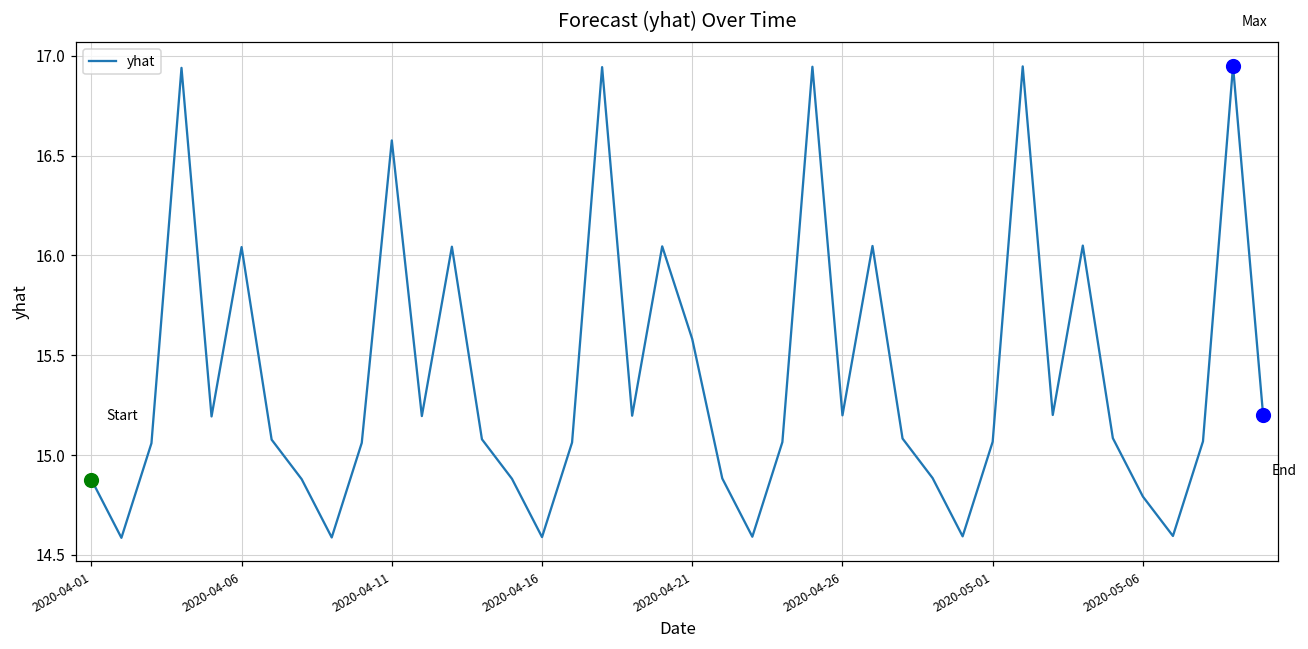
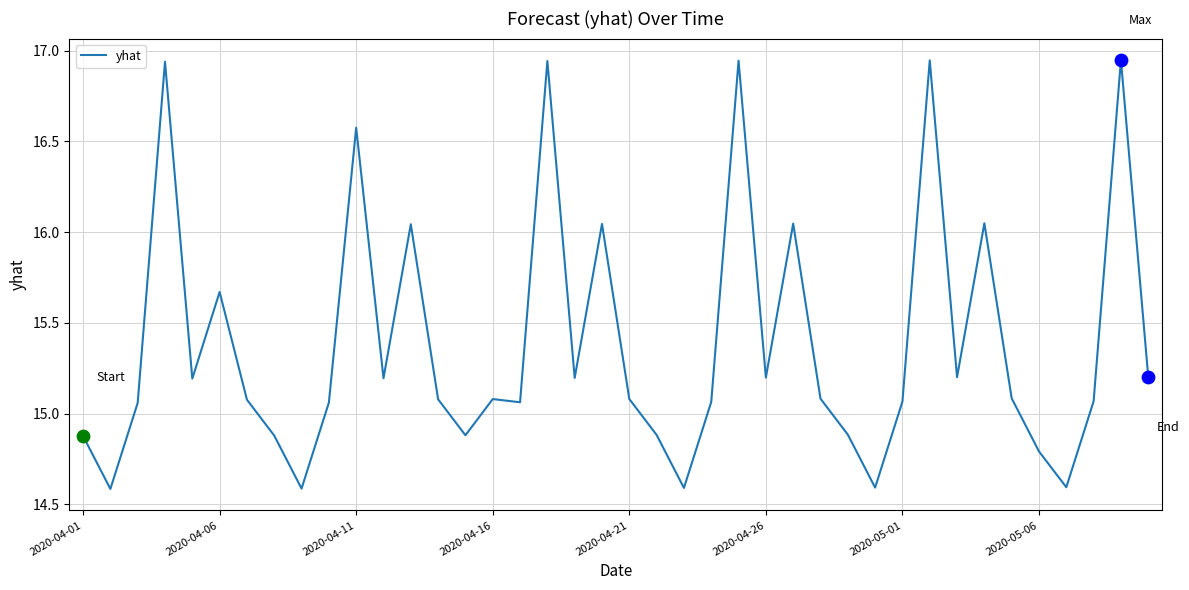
yhat, 2020-04-06: 16.04 -> 15.67
yhat, 2020-04-16: 14.59 -> 15.08
yhat, 2020-04-21: 15.58 -> 15.08
